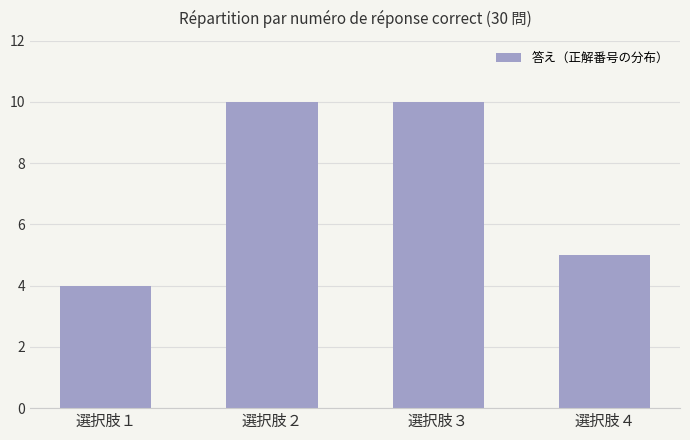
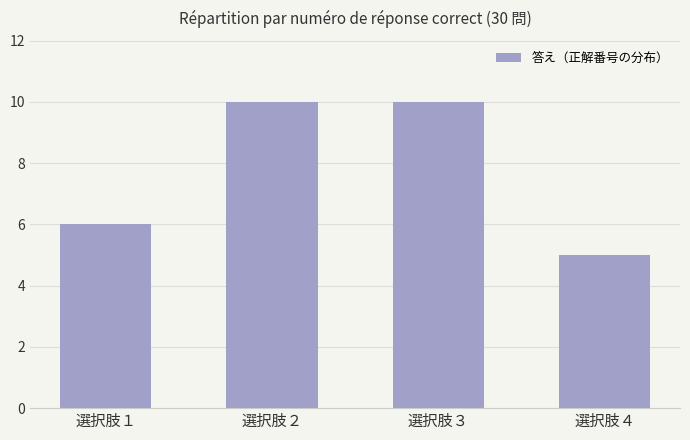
選択肢１: 4 -> 6
